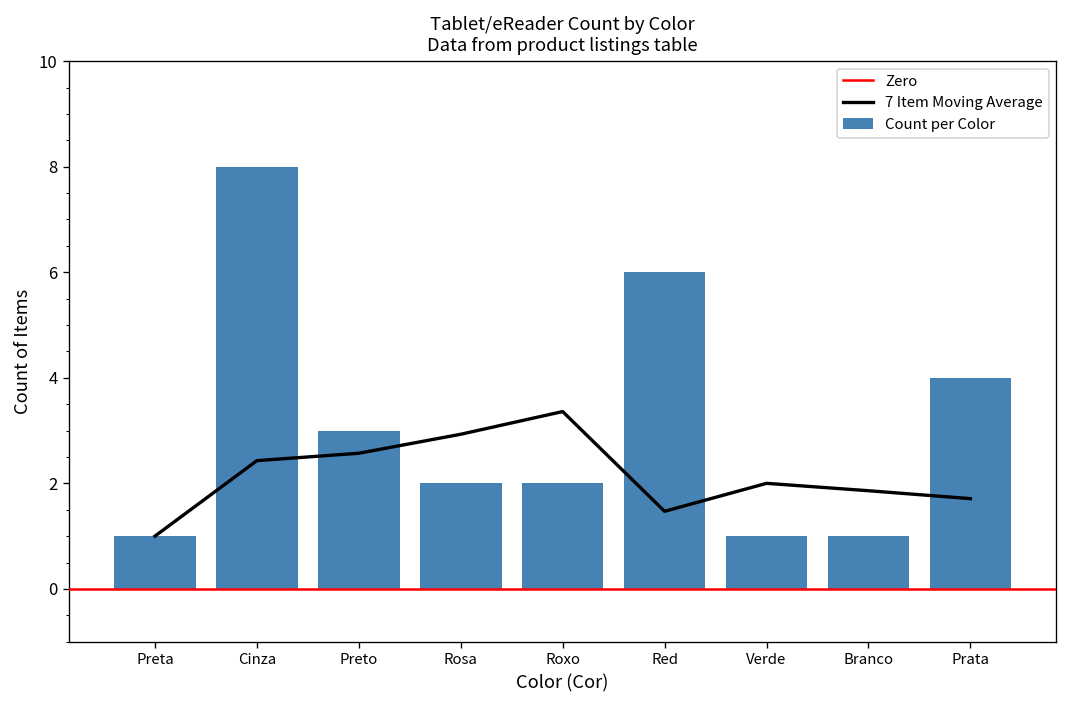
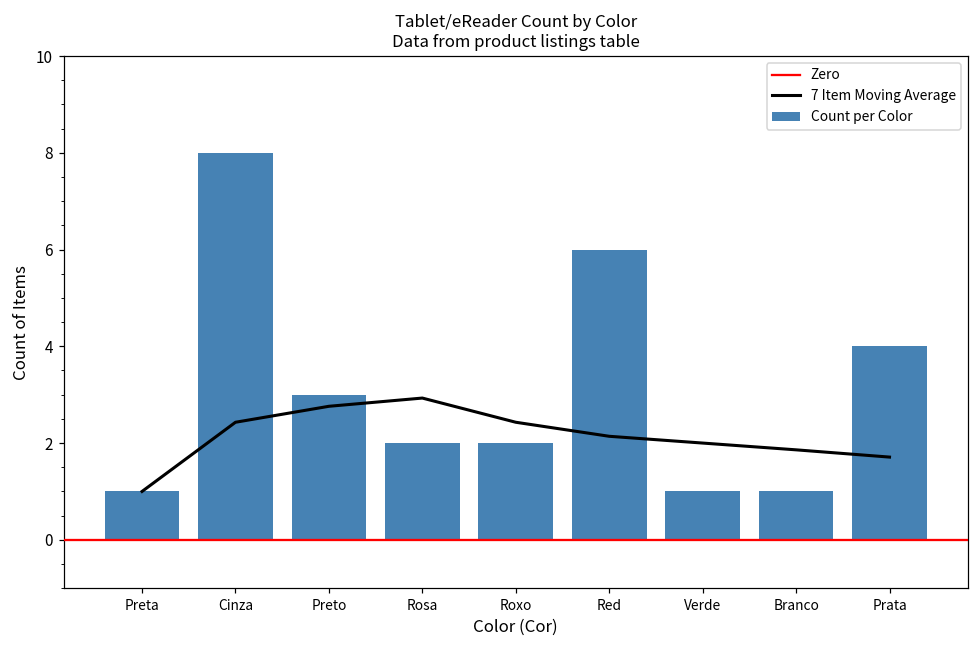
7 Item Moving Average, Preto: 2.6 -> 2.8
7 Item Moving Average, Roxo: 3.4 -> 2.4
7 Item Moving Average, Red: 1.5 -> 2.1
